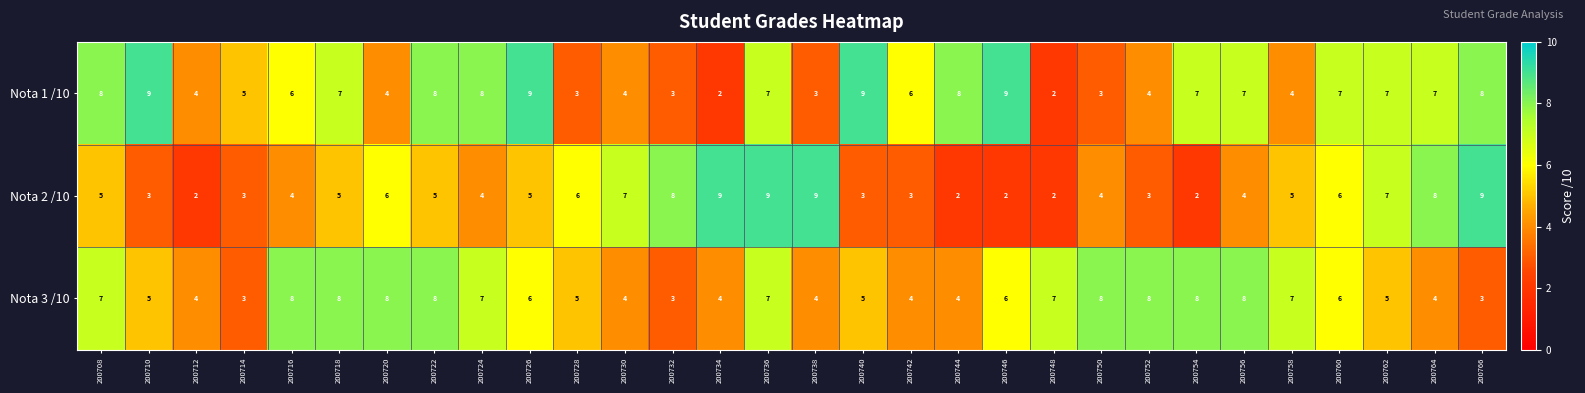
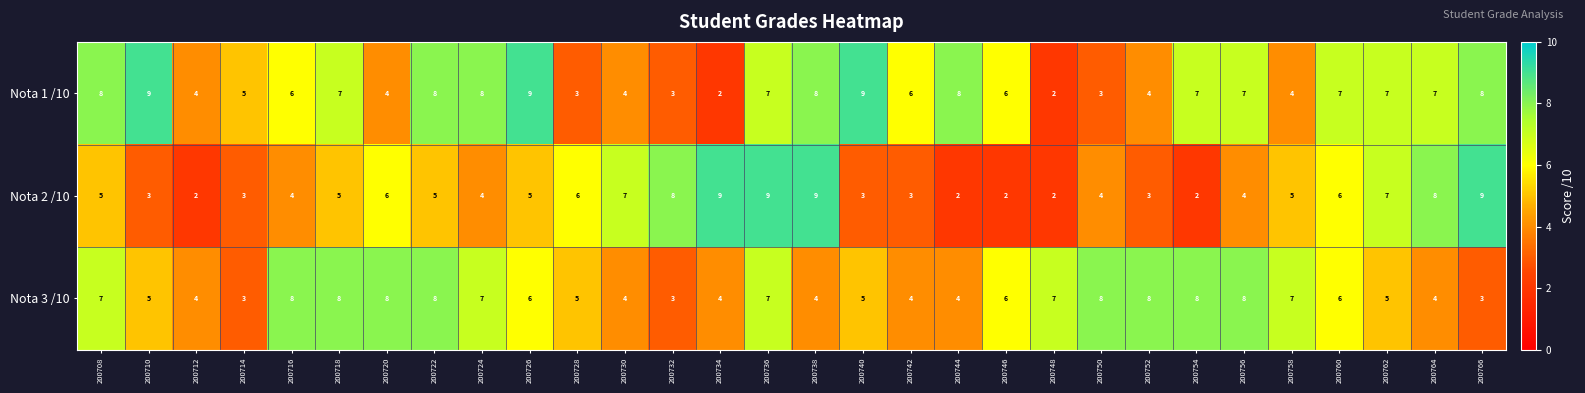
Nota 1 /10, 200738: 3 -> 8
Nota 1 /10, 200746: 9 -> 6
